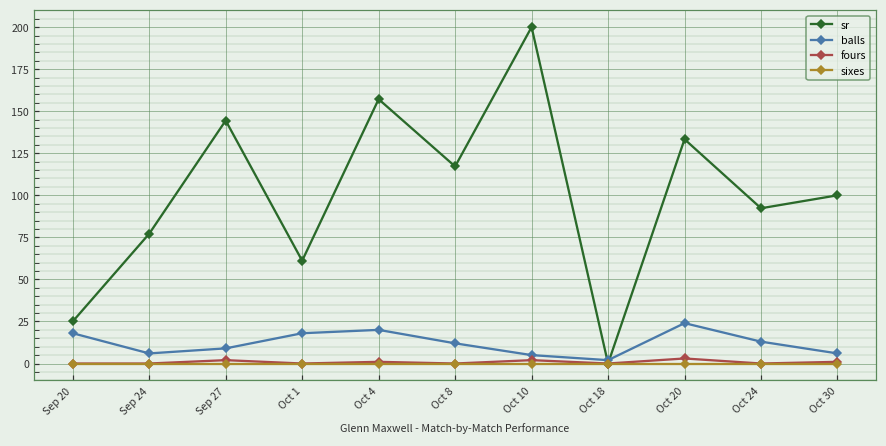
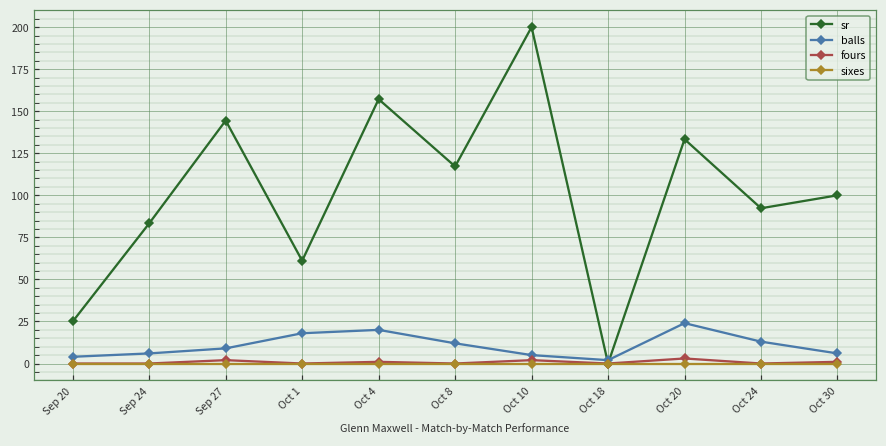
balls, Sep 20: 18 -> 4
sr, Sep 24: 77 -> 83
